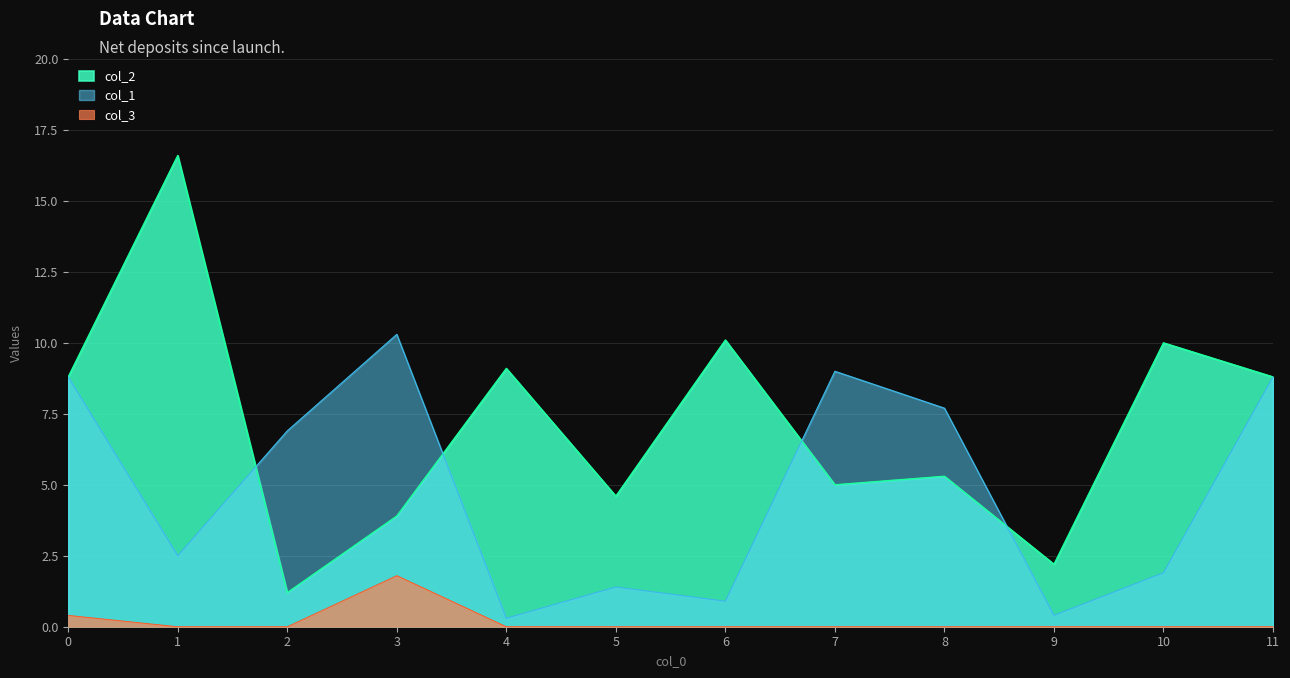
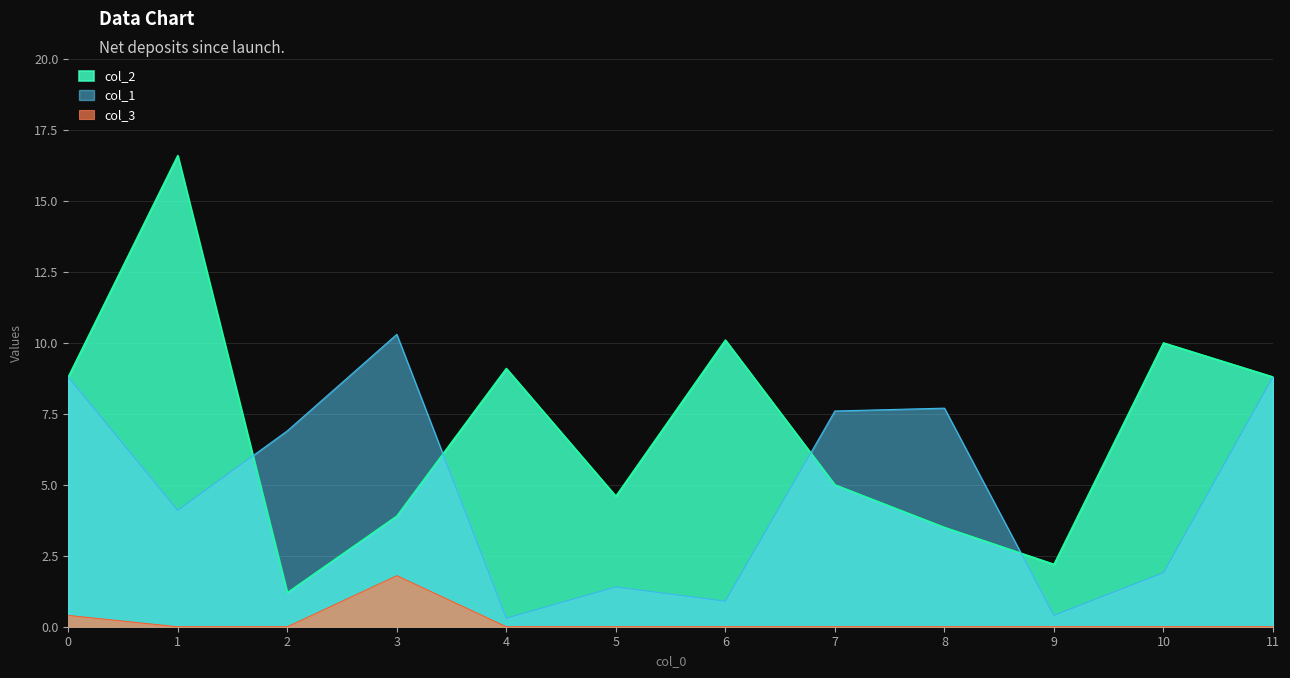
col_1, 1: 2.5 -> 4.1
col_1, 7: 9.0 -> 7.6
col_2, 8: 5.3 -> 3.5
